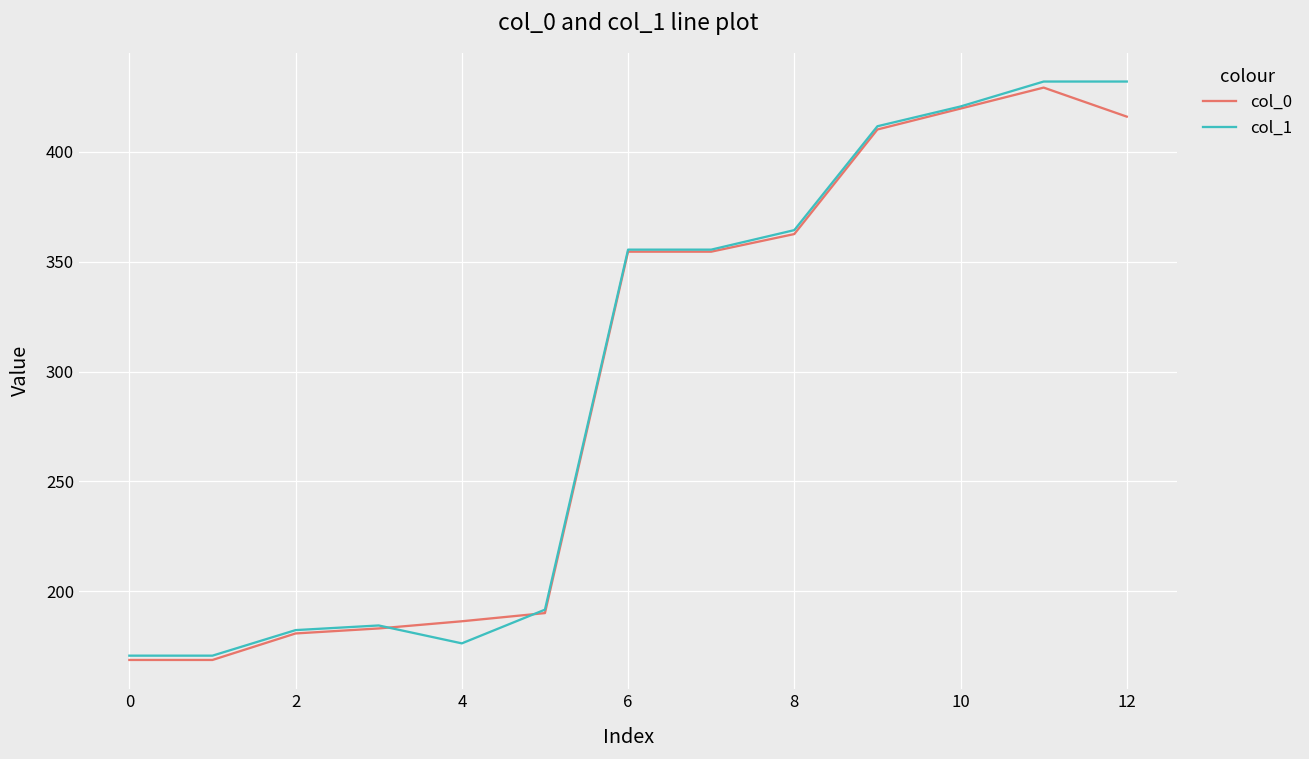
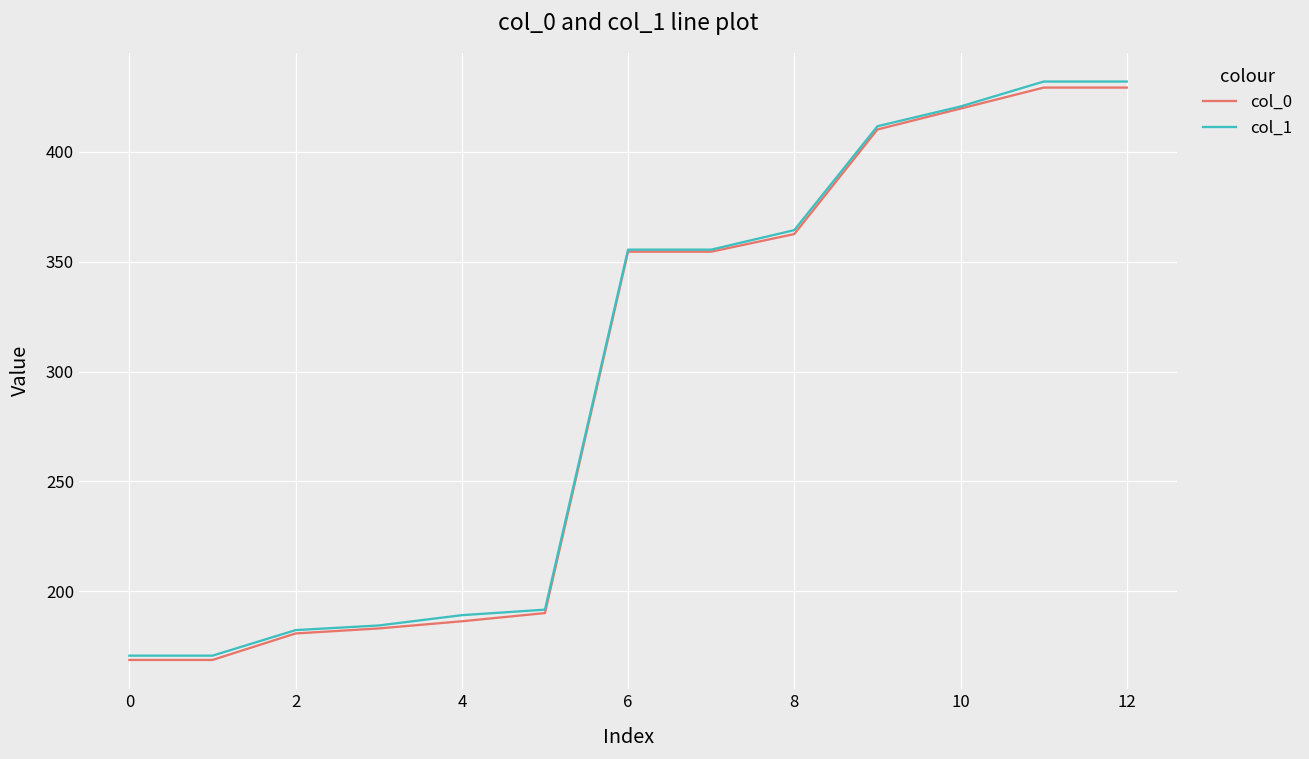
col_1, 4: 176 -> 189
col_0, 12: 416 -> 429
